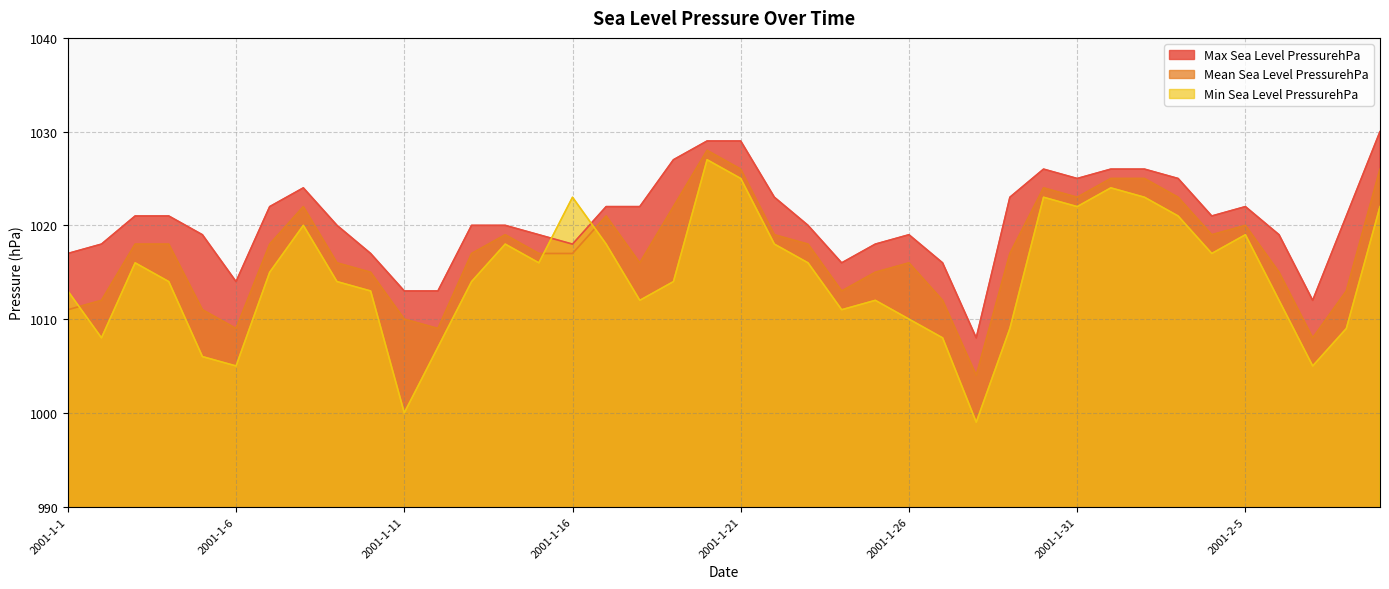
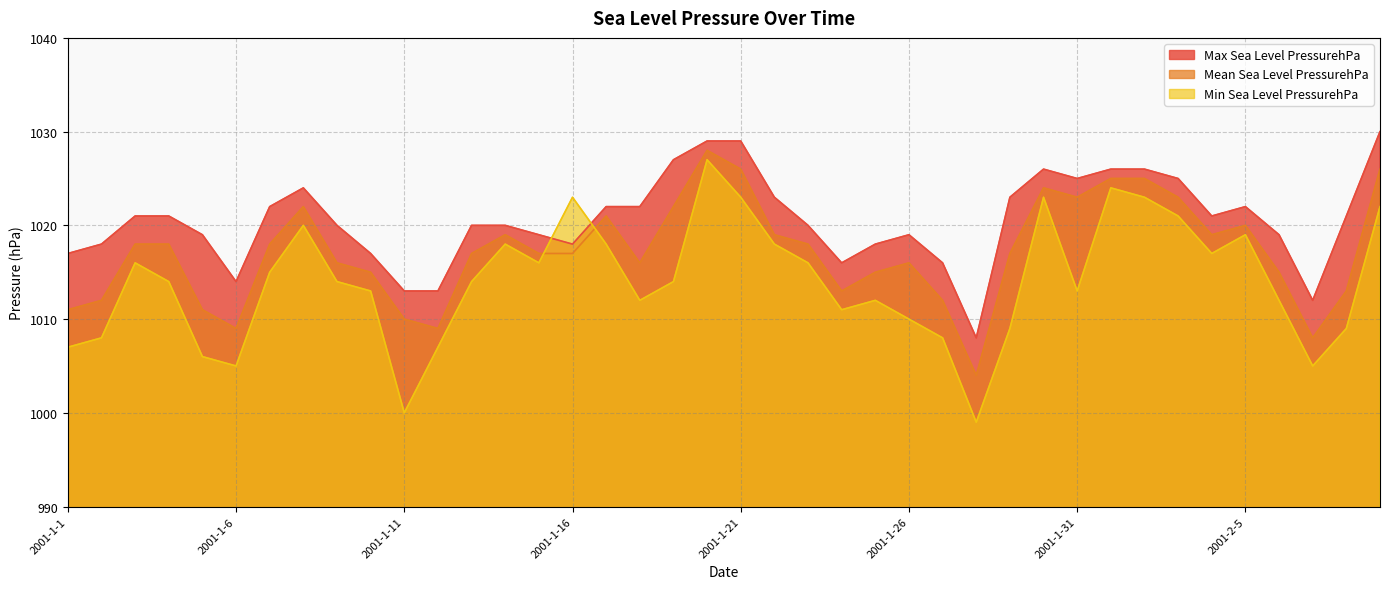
Min Sea Level PressurehPa, 2001-1-1: 1013 -> 1007
Min Sea Level PressurehPa, 2001-1-21: 1025 -> 1023
Min Sea Level PressurehPa, 2001-1-31: 1022 -> 1013
